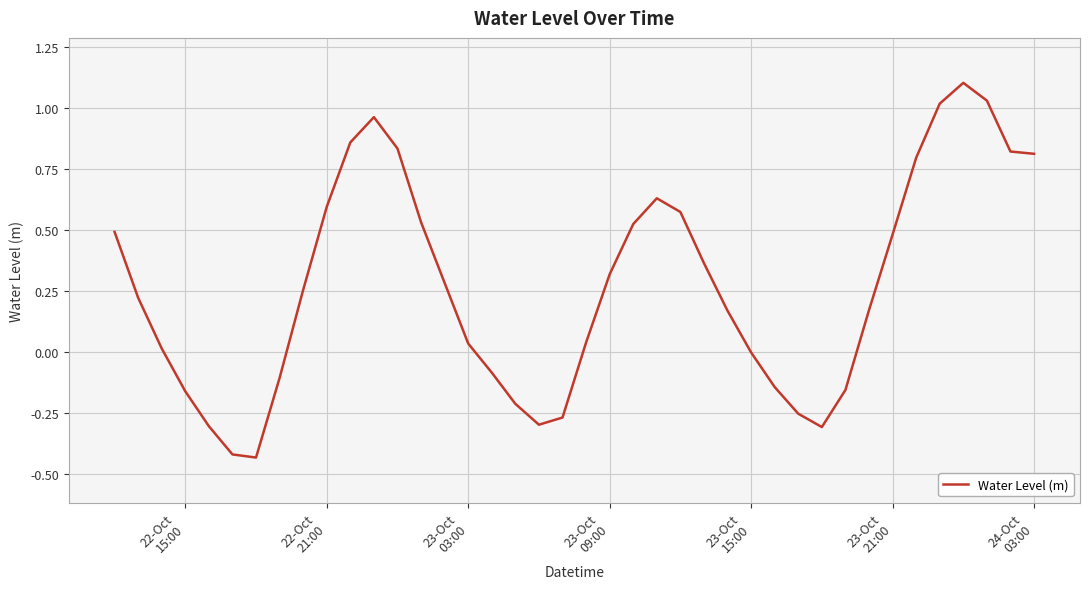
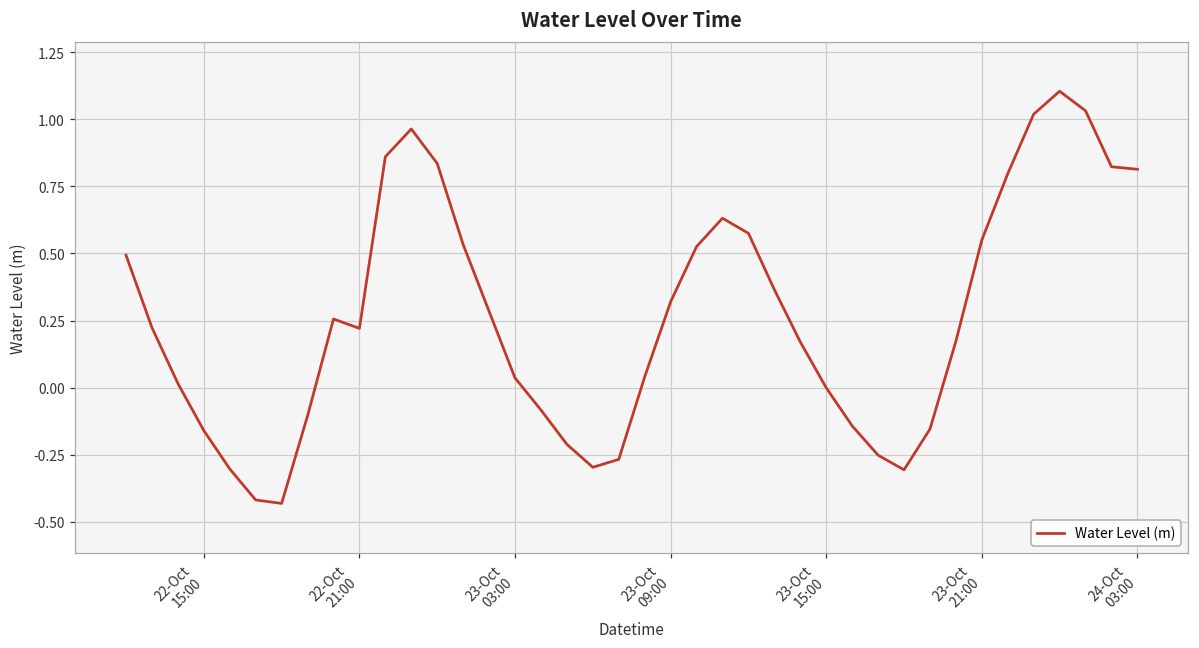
22-Oct 21:00: 0.60 -> 0.22
23-Oct 21:00: 0.48 -> 0.55
